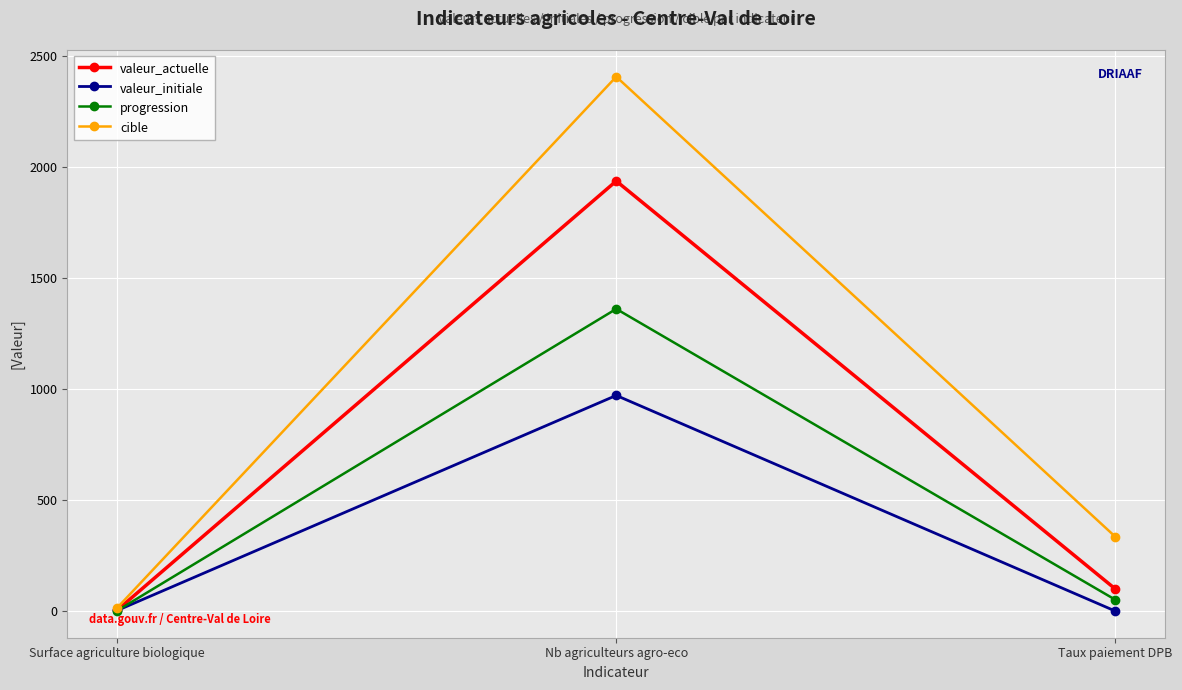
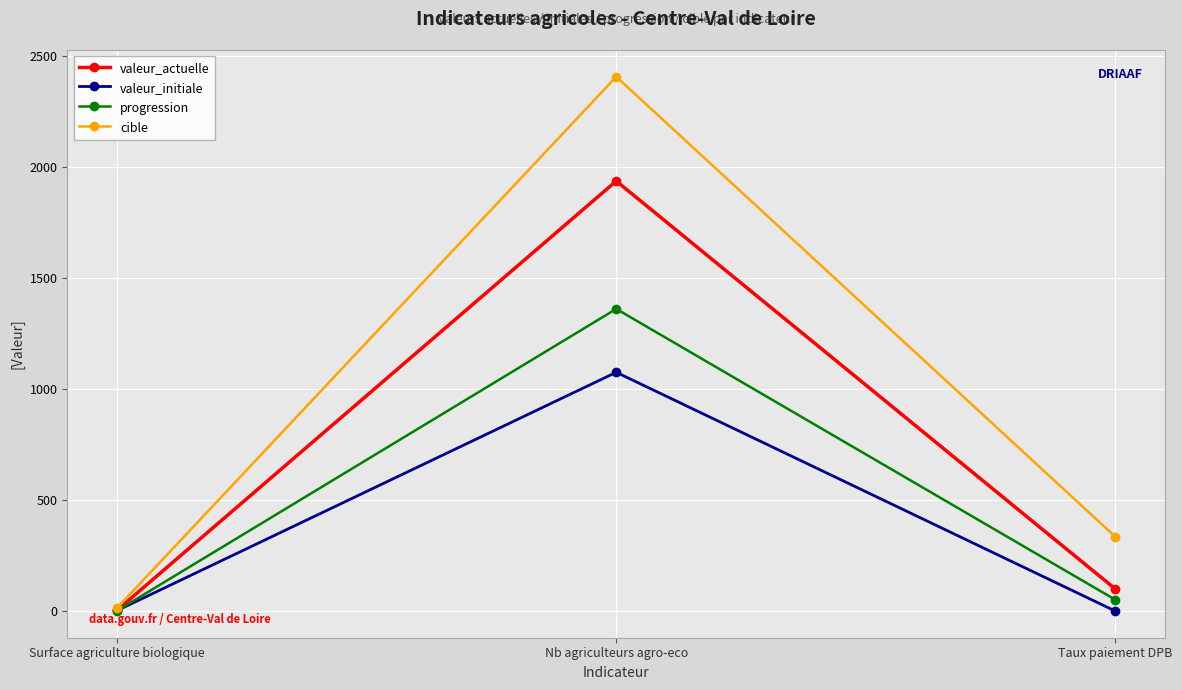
valeur_initiale, Nb agriculteurs agro-eco: 970 -> 1080
